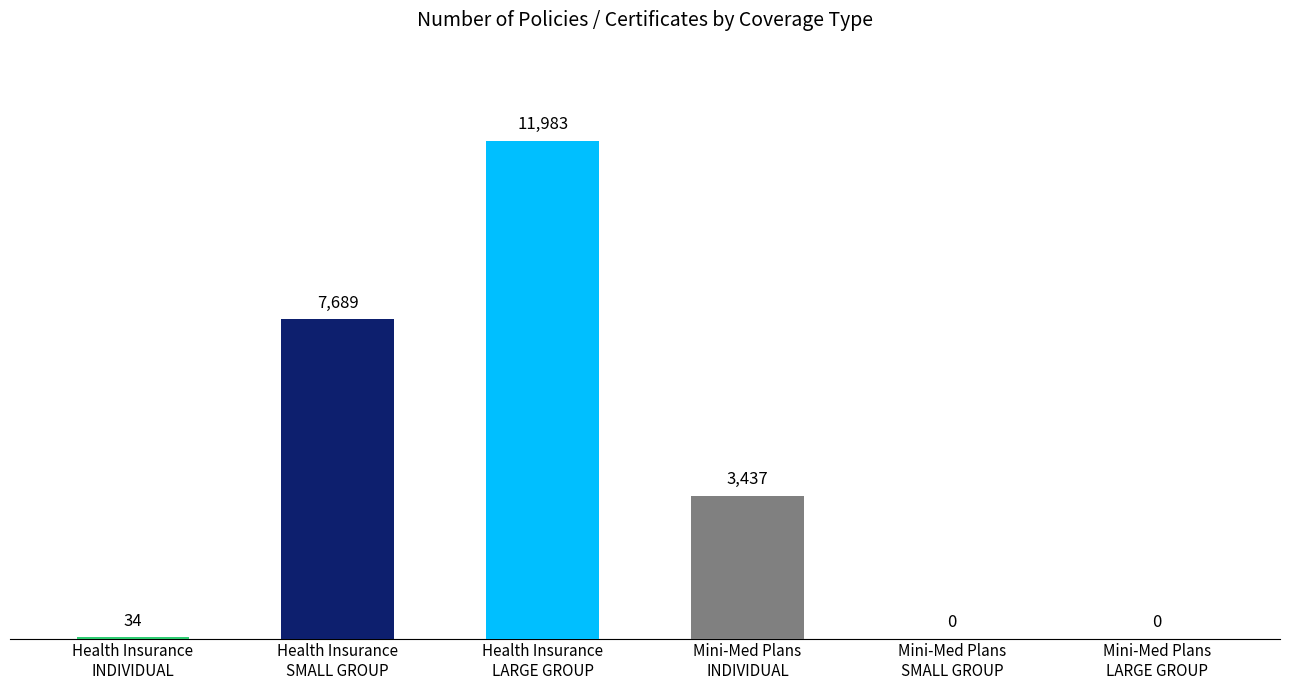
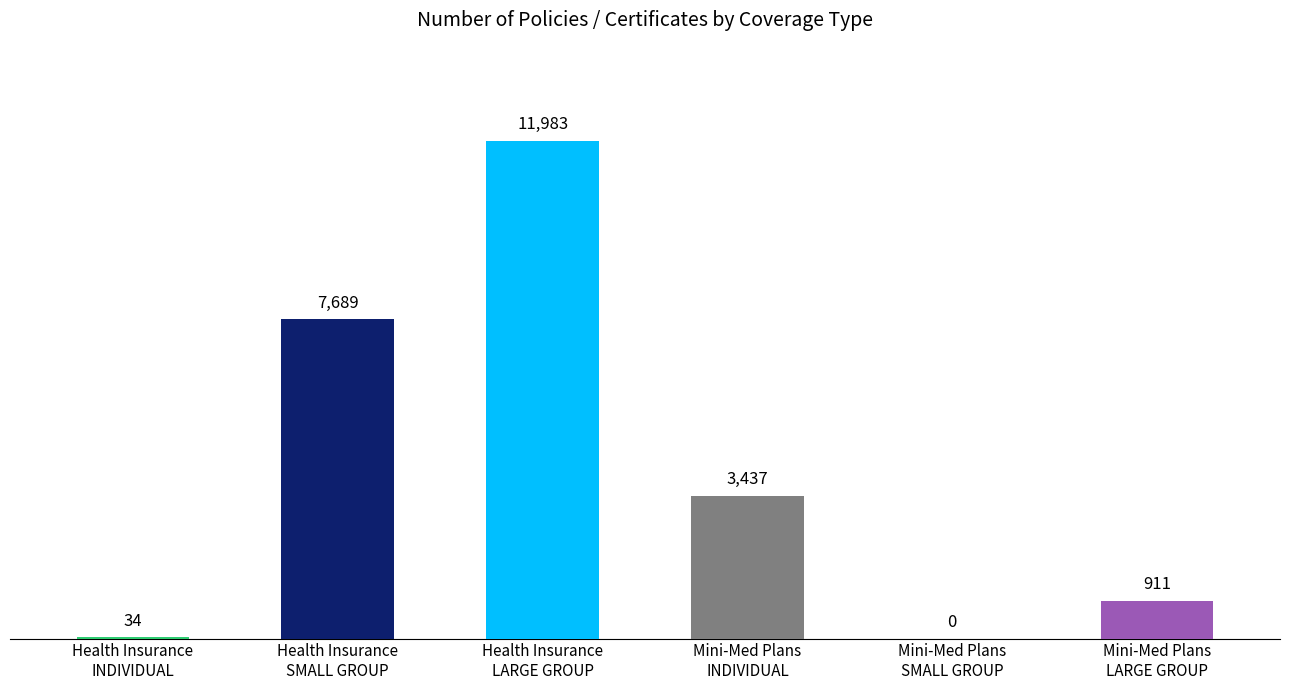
Mini-Med Plans LARGE GROUP: 0 -> 911
